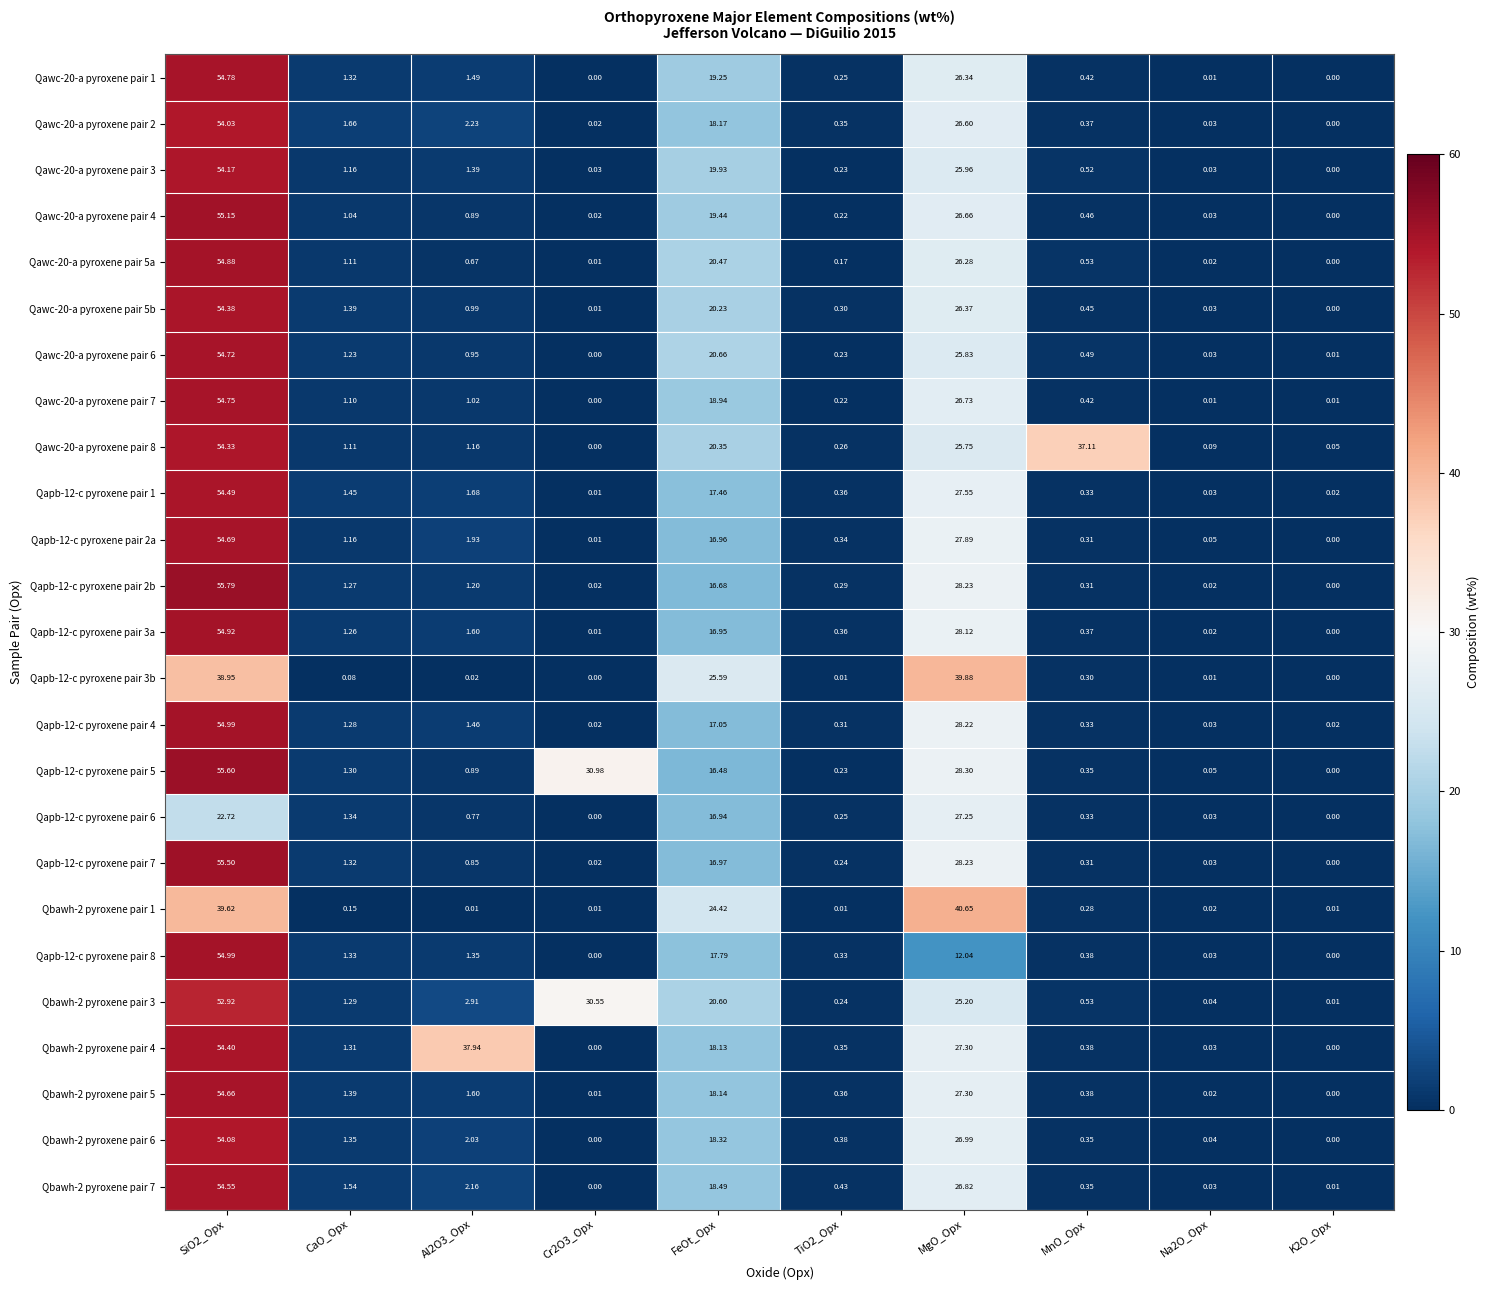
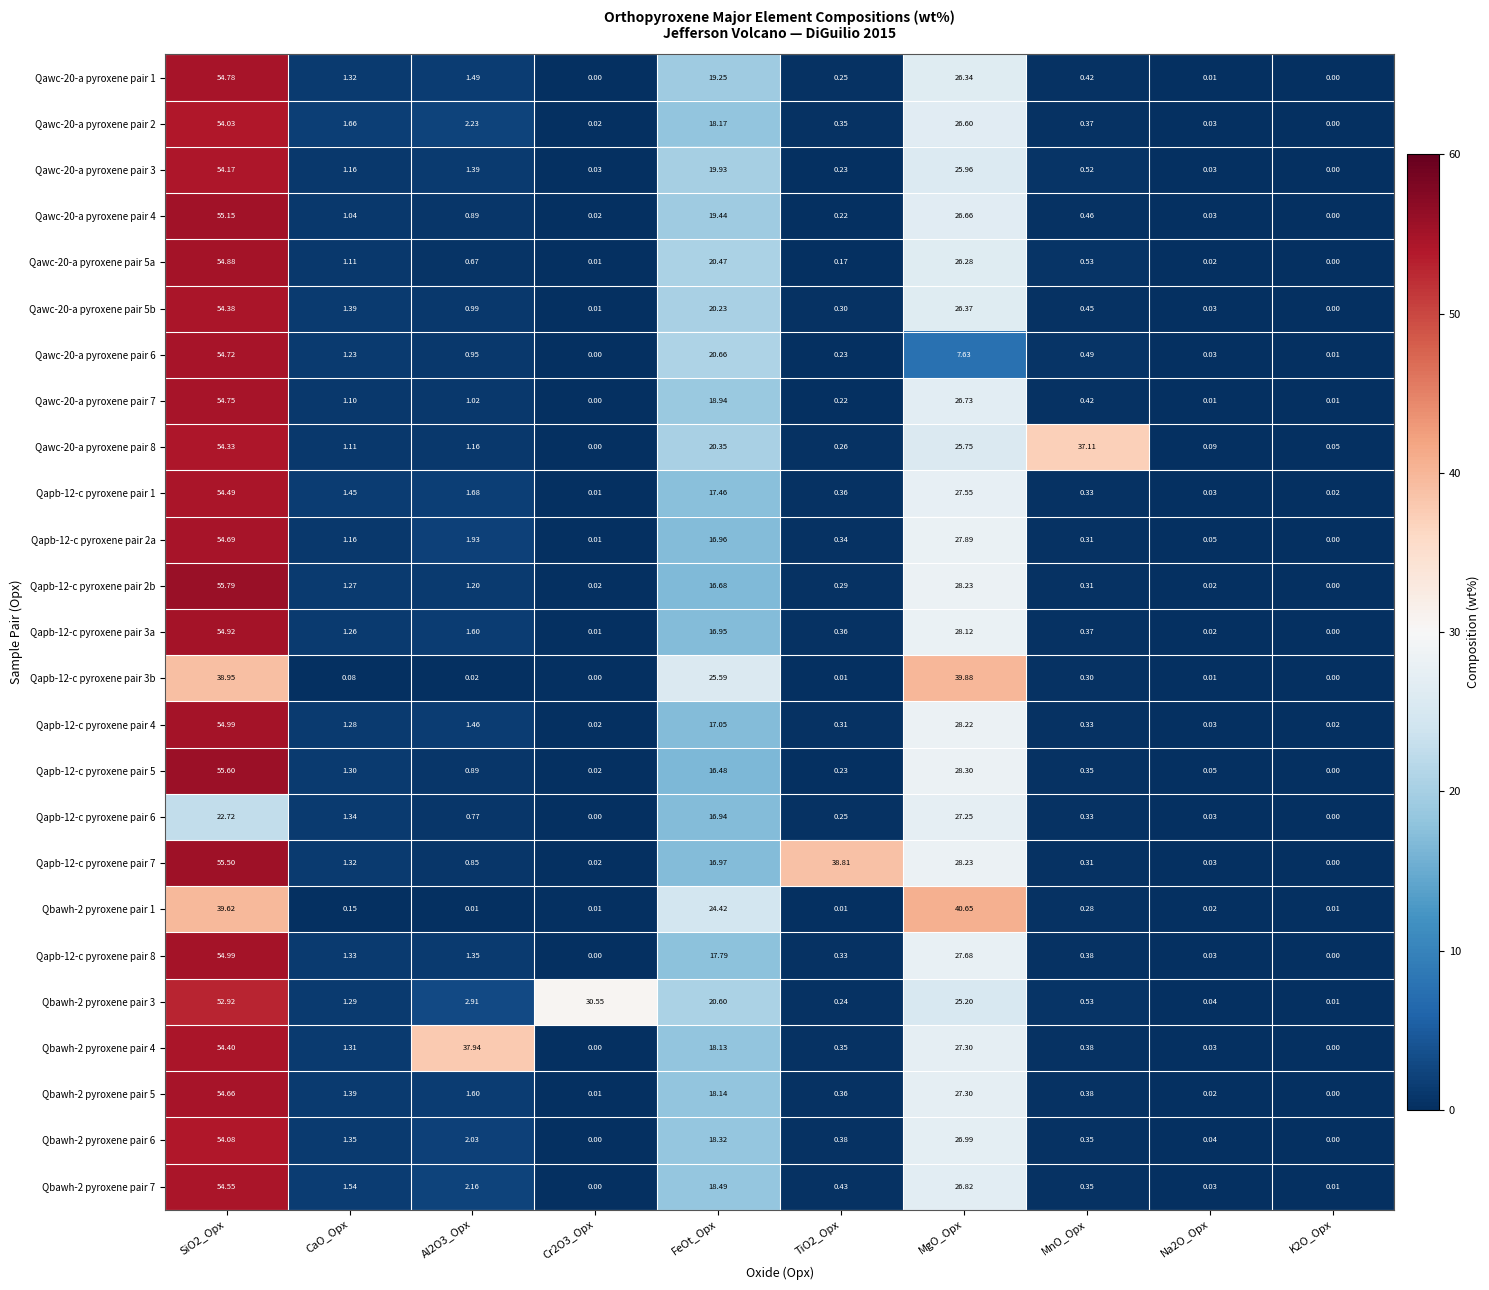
Qawc-20-a pyroxene pair 6, MgO_Opx: 25.83 -> 7.63
Qapb-12-c pyroxene pair 5, Cr2O3_Opx: 30.98 -> 0.02
Qapb-12-c pyroxene pair 7, TiO2_Opx: 0.24 -> 38.81
Qapb-12-c pyroxene pair 8, MgO_Opx: 12.04 -> 27.68
